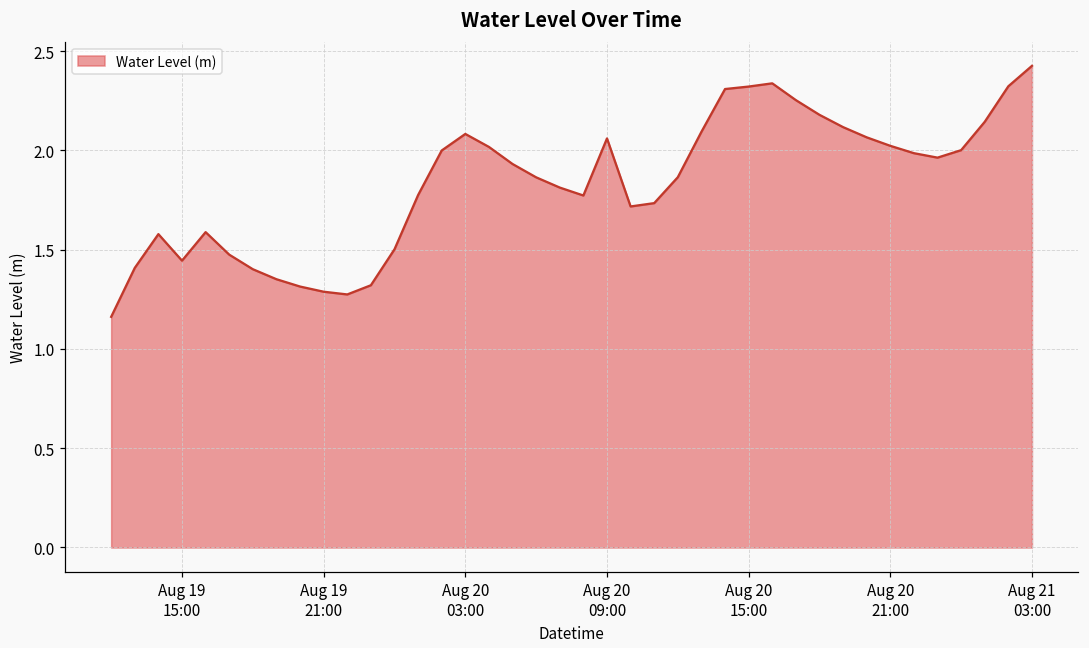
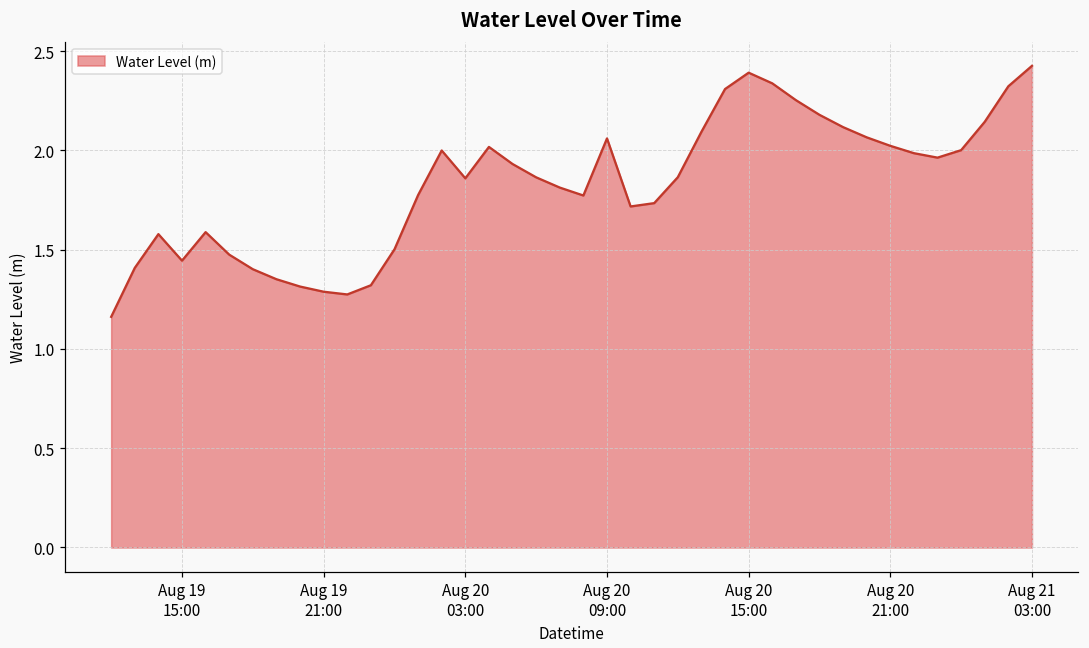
Aug 20 03:00: 2.08 -> 1.86
Aug 20 15:00: 2.32 -> 2.39
